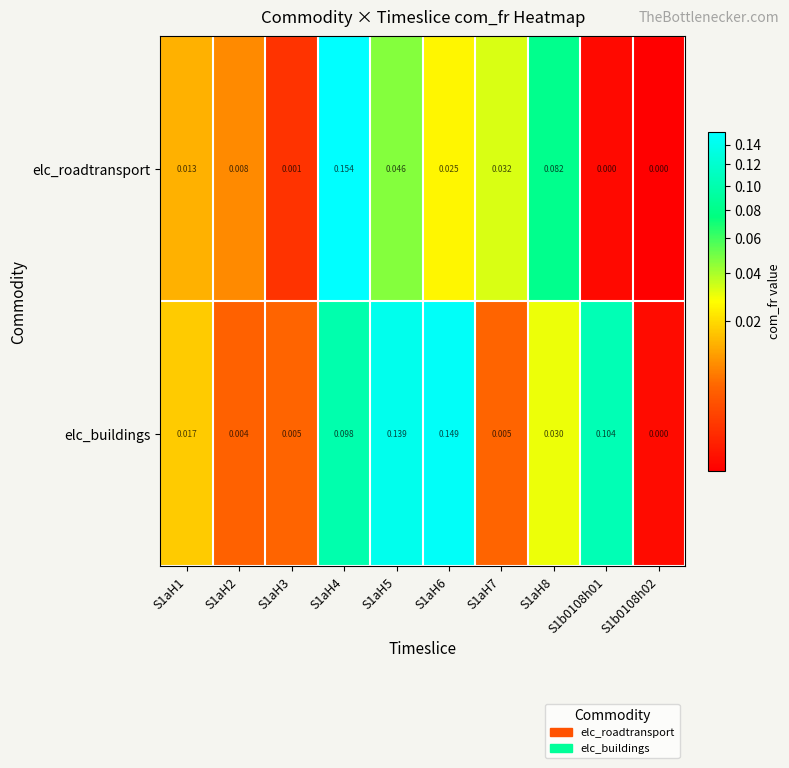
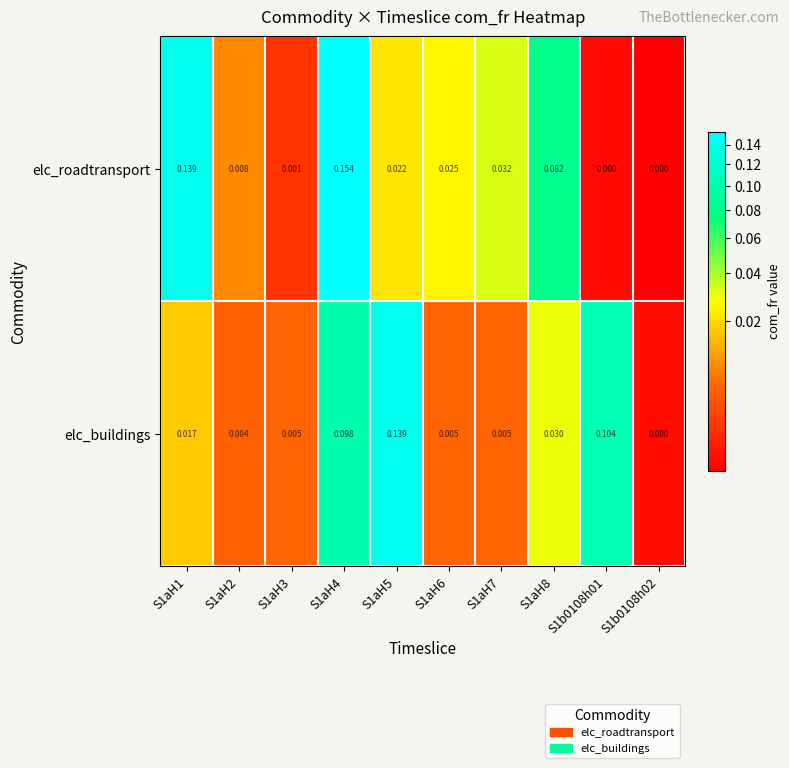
elc_roadtransport, S1aH1: 0.013 -> 0.139
elc_roadtransport, S1aH5: 0.046 -> 0.022
elc_buildings, S1aH6: 0.149 -> 0.005
